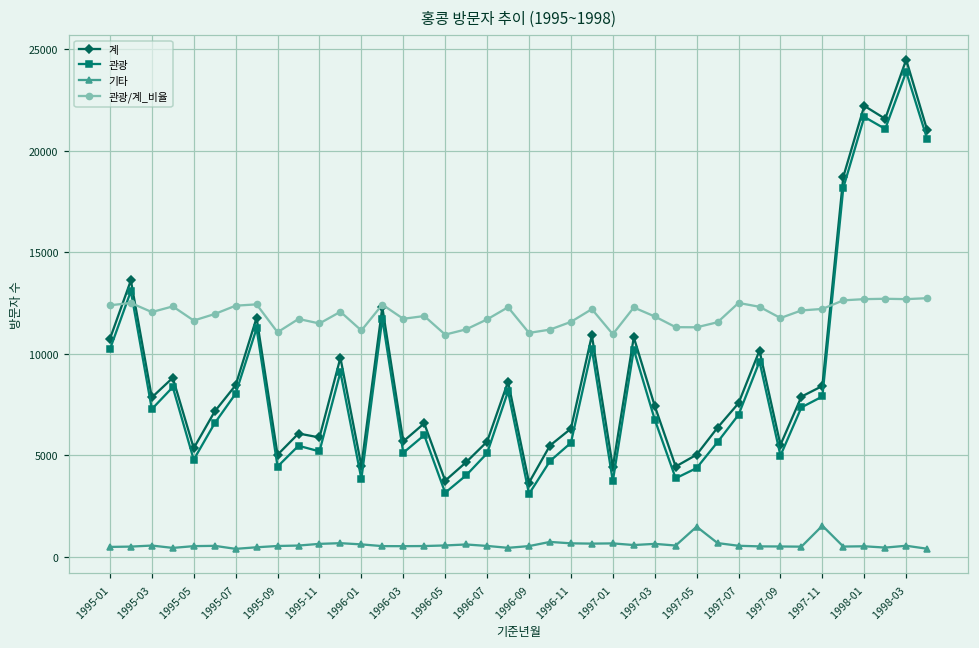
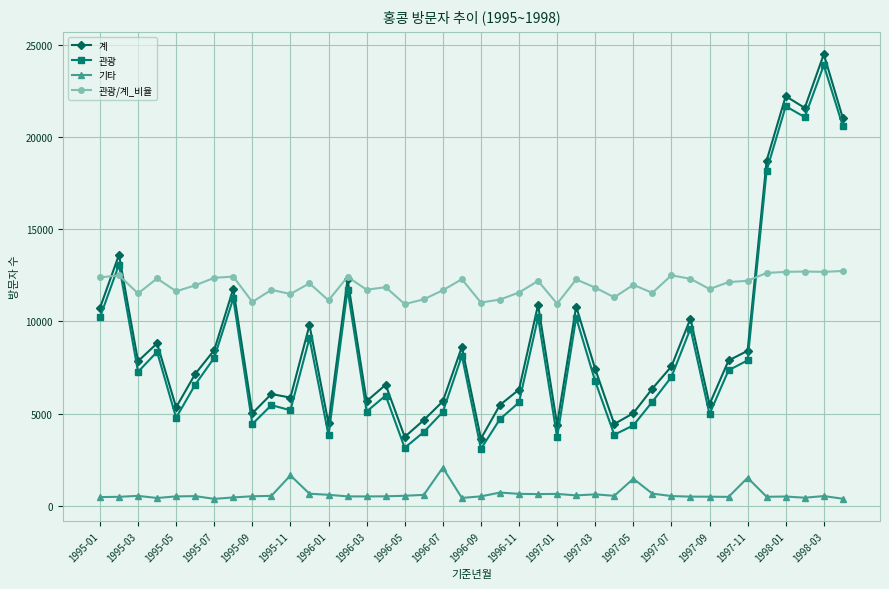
관광/계_비율, 1995-03: 12000 -> 11500
기타, 1995-11: 600 -> 1700
기타, 1996-07: 500 -> 2100
관광/계_비율, 1997-05: 11300 -> 12000
